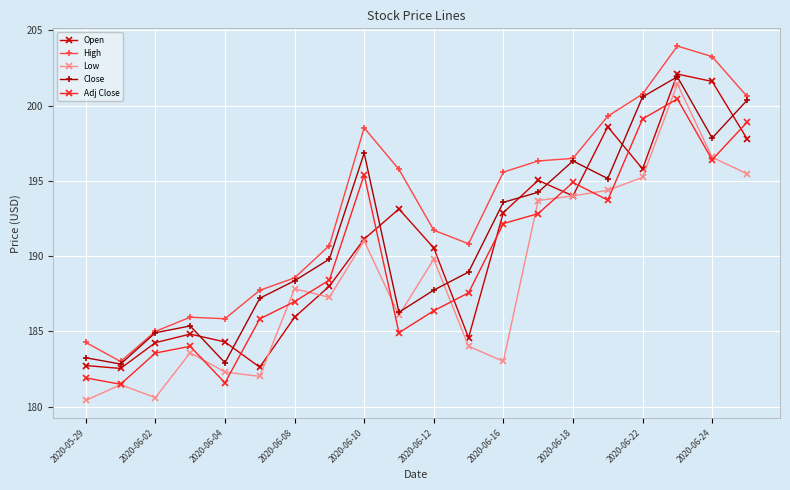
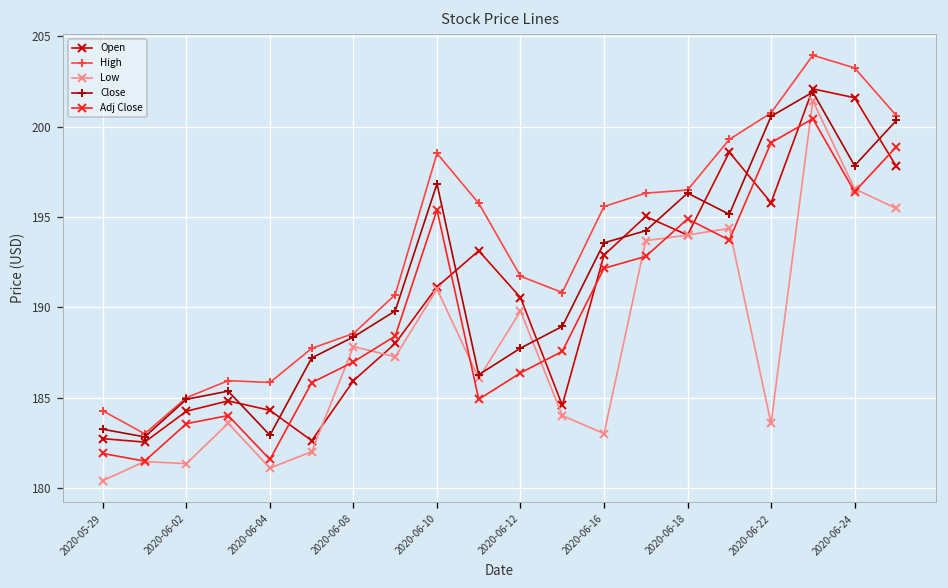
Low, 2020-06-02: 180.6 -> 181.4
Low, 2020-06-04: 182.3 -> 181.1
Low, 2020-06-22: 195.2 -> 183.6
